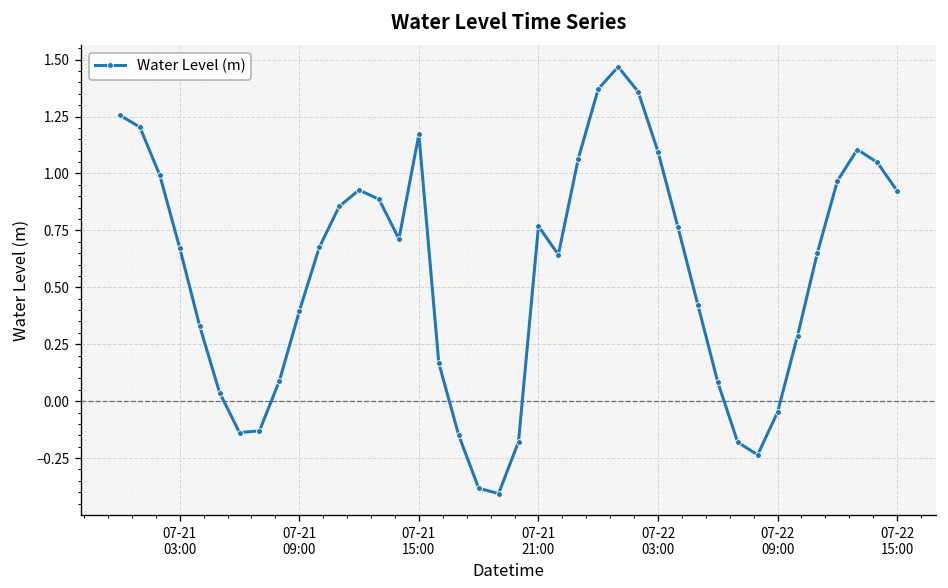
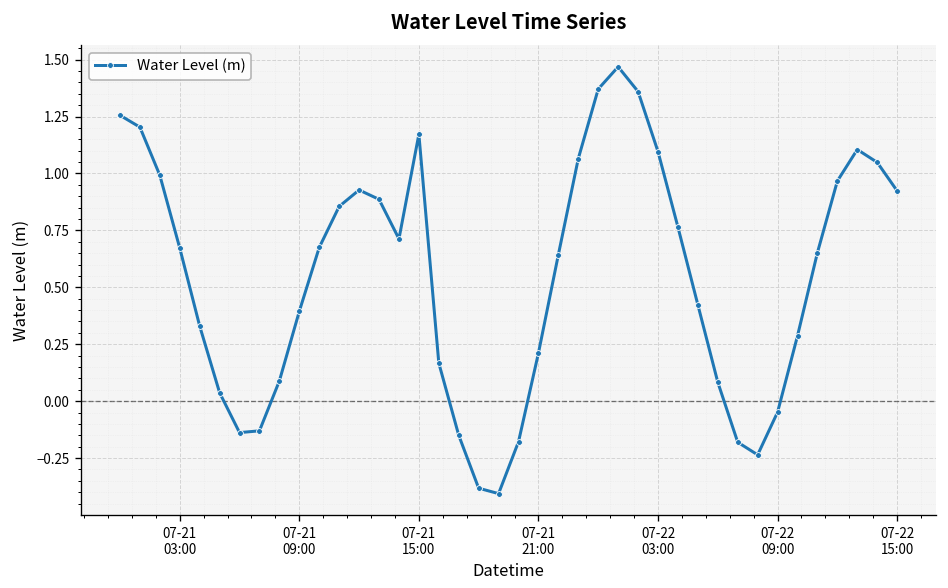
07-21 21:00: 0.77 -> 0.21
